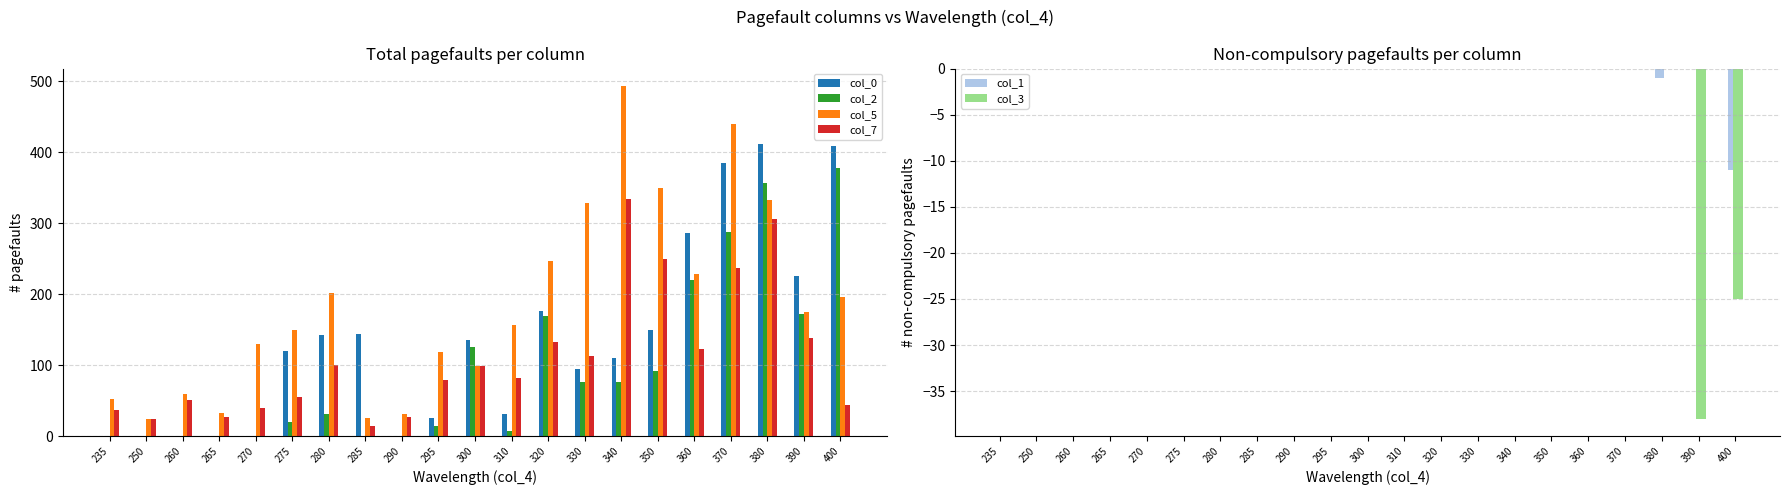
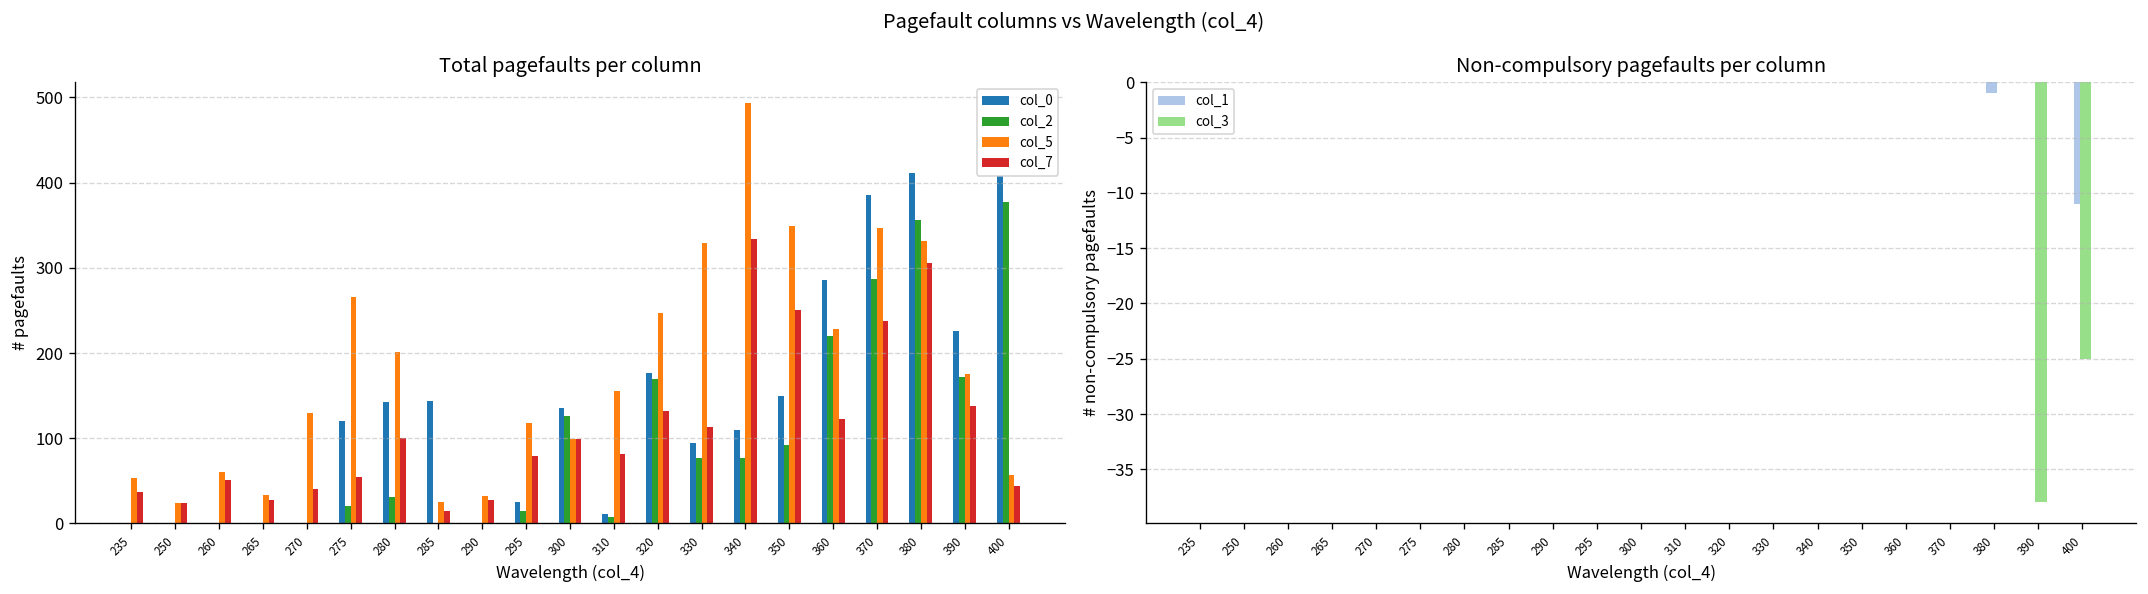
Total pagefaults per column, col_5, 275: 150 -> 270
Total pagefaults per column, col_0, 310: 30 -> 10
Total pagefaults per column, col_5, 370: 440 -> 350
Total pagefaults per column, col_5, 400: 200 -> 60
